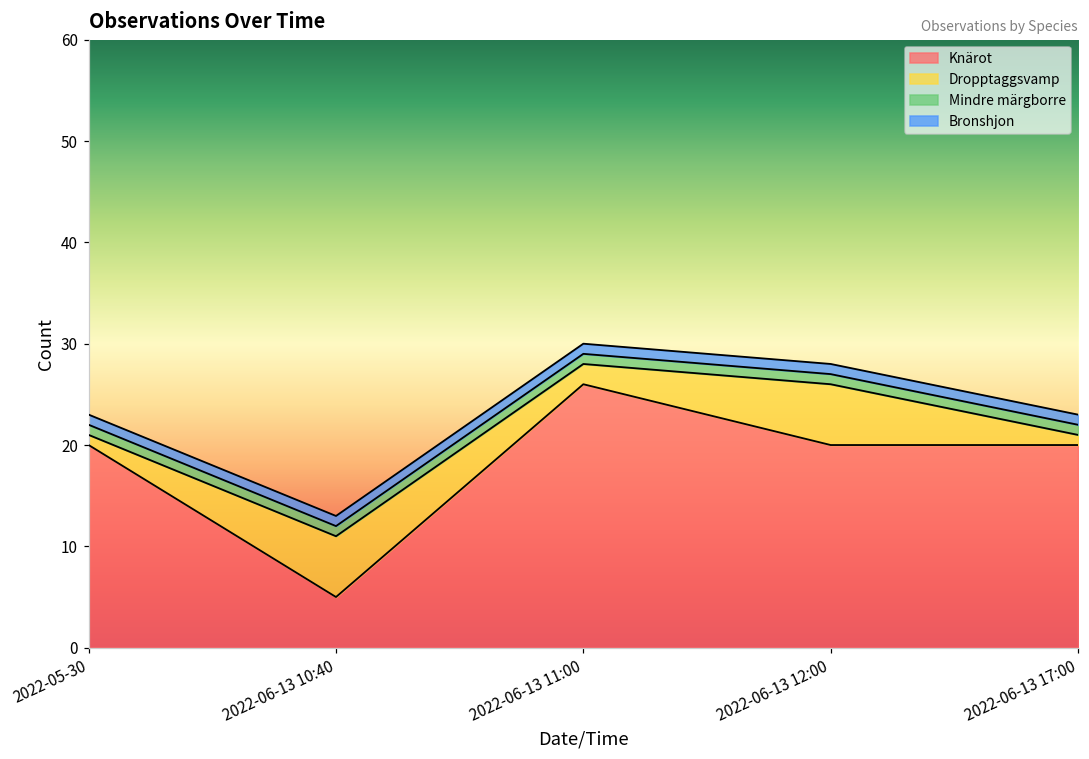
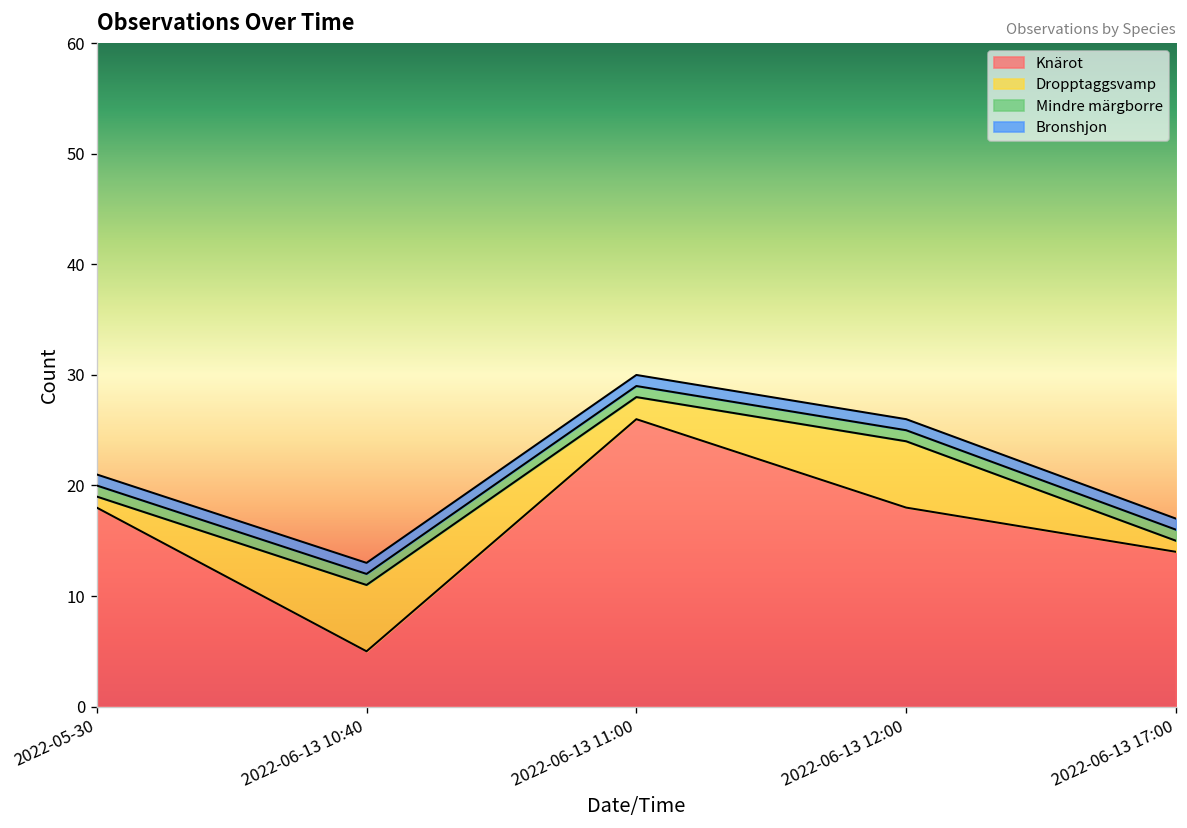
Knärot, 2022-05-30: 20 -> 18
Knärot, 2022-06-13 12:00: 20 -> 18
Knärot, 2022-06-13 17:00: 20 -> 14
